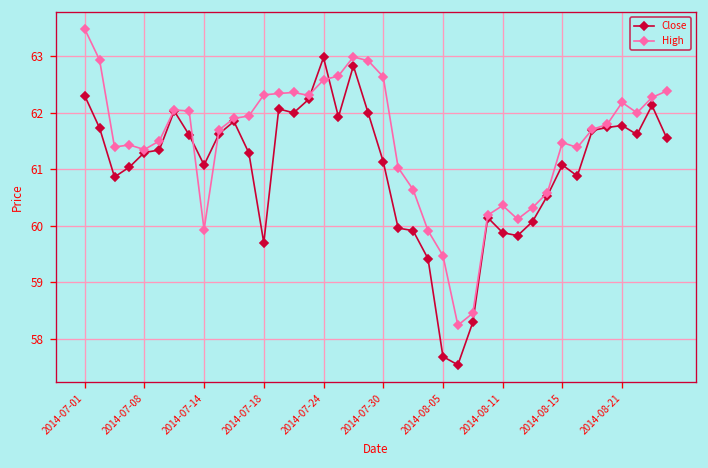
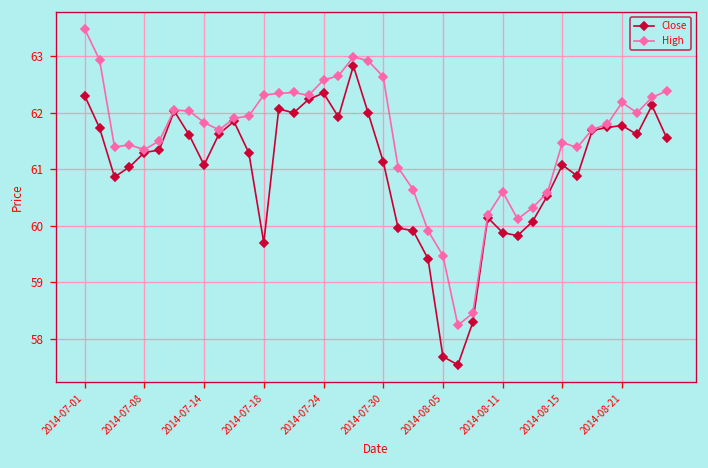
High, 2014-07-14: 59.9 -> 61.8
Close, 2014-07-24: 63.0 -> 62.3
High, 2014-08-11: 60.4 -> 60.6
